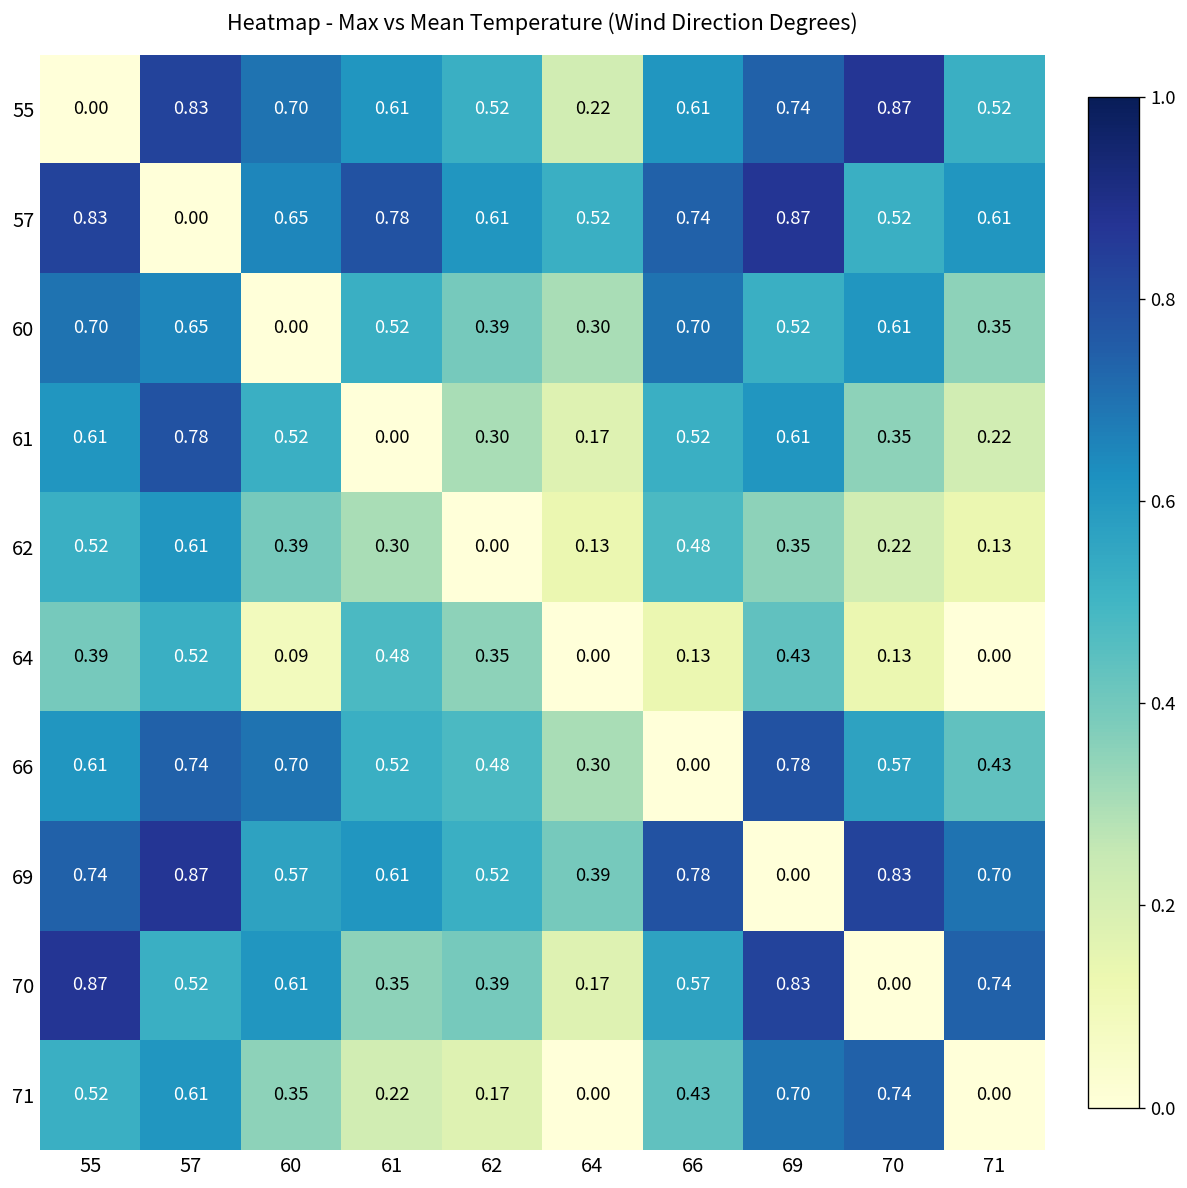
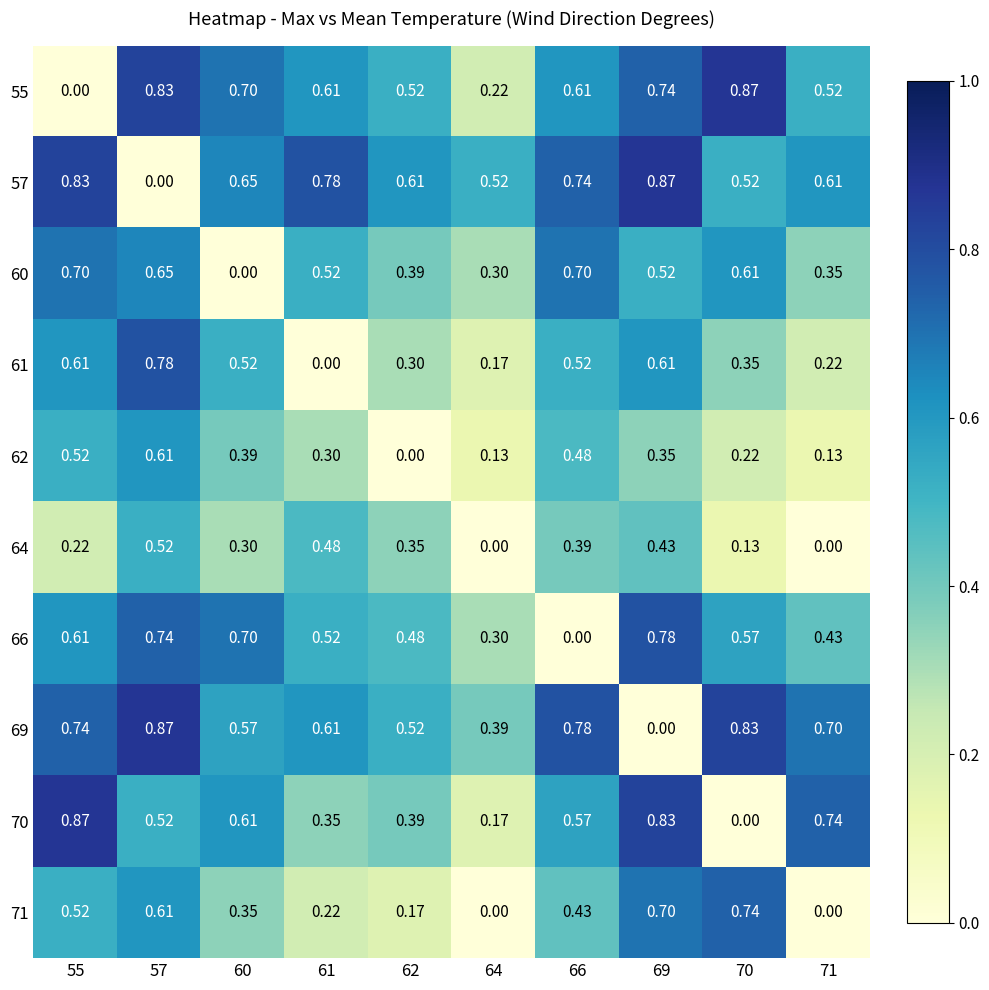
64, 55: 0.39 -> 0.22
64, 60: 0.09 -> 0.30
64, 66: 0.13 -> 0.39
